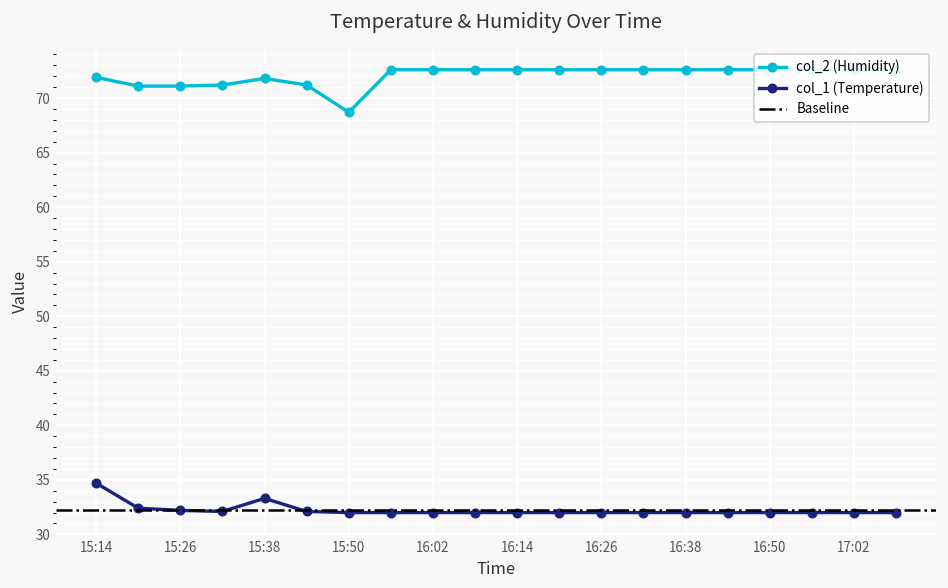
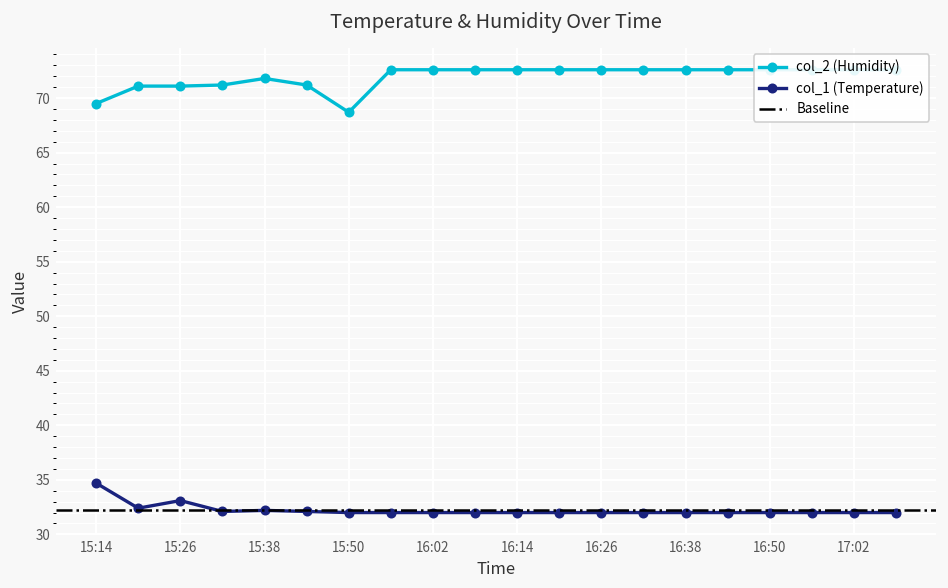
col_2 (Humidity), 15:14: 72 -> 70
col_1 (Temperature), 15:26: 32 -> 33
col_1 (Temperature), 15:38: 33 -> 32
